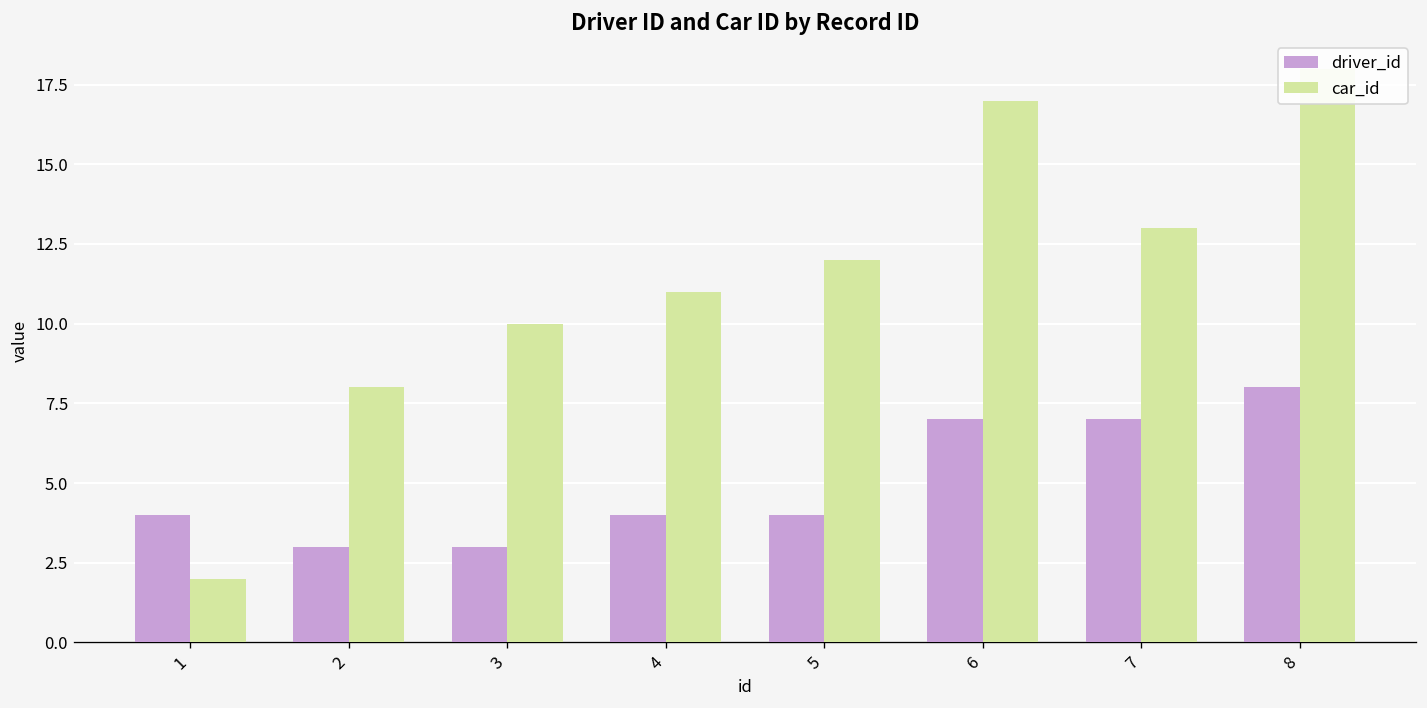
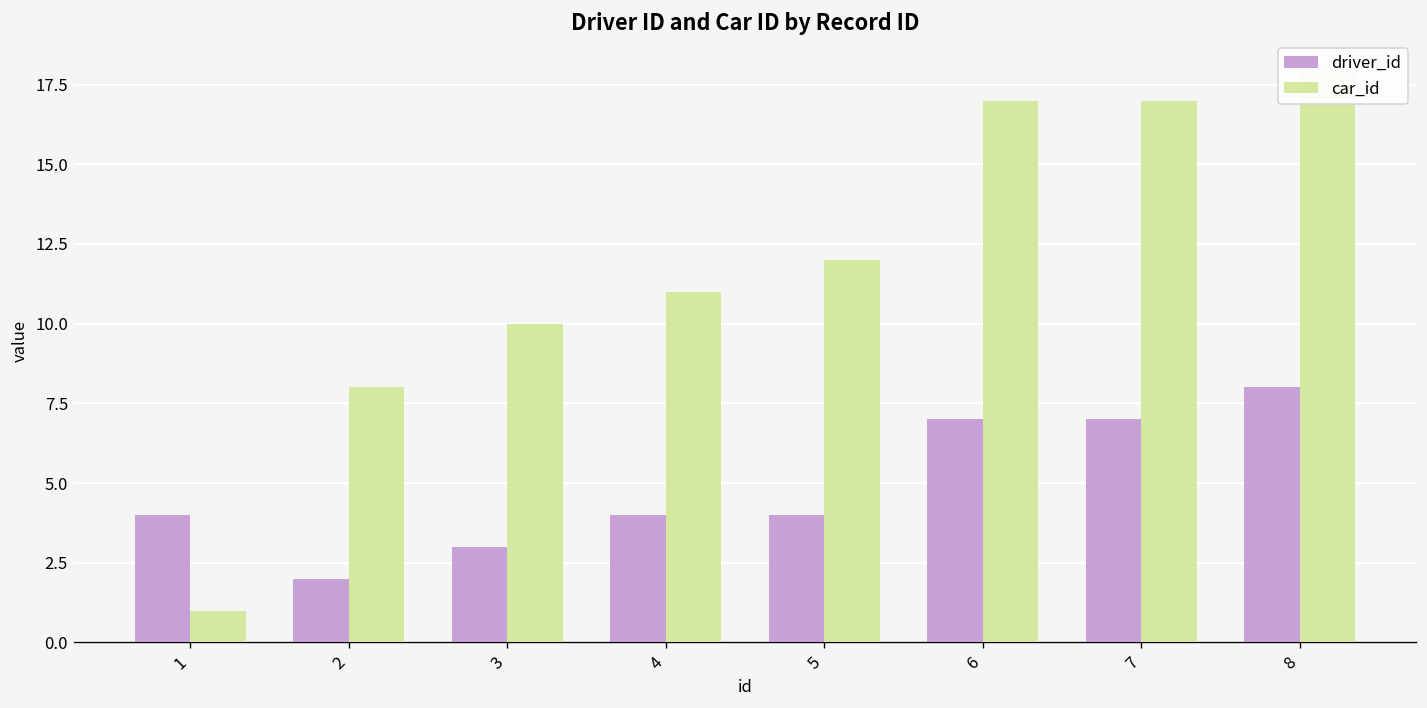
car_id, 1: 2 -> 1
driver_id, 2: 3 -> 2
car_id, 7: 13 -> 17
